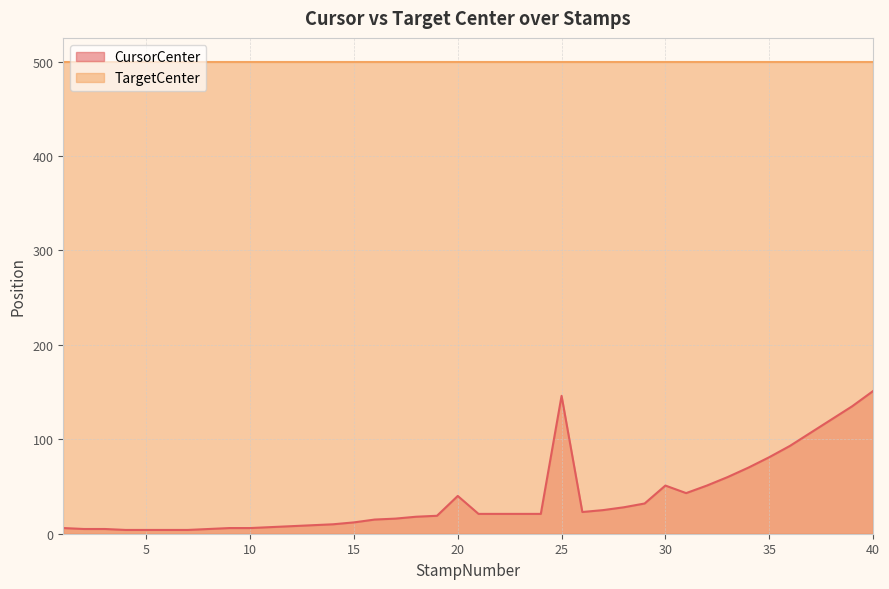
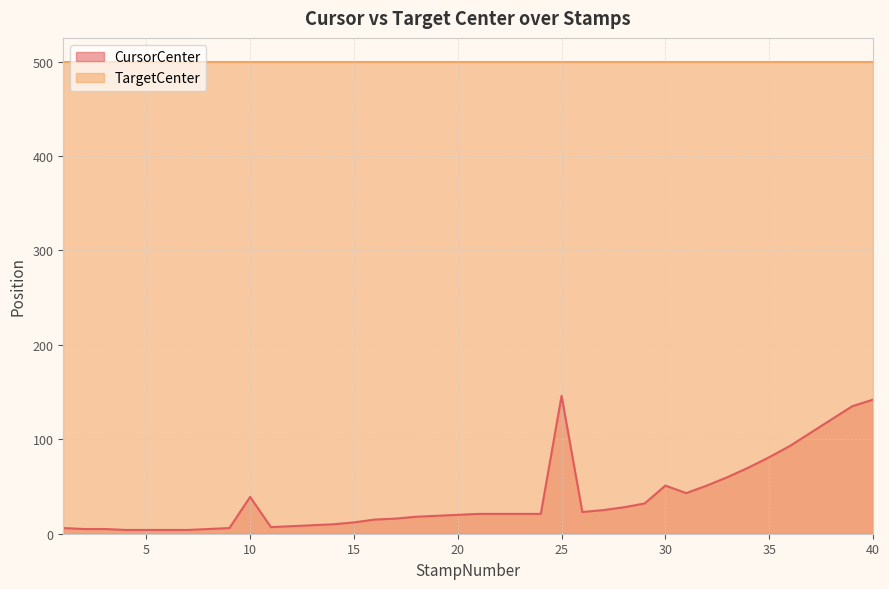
CursorCenter, 10: 10 -> 40
CursorCenter, 20: 40 -> 20
CursorCenter, 40: 150 -> 140
